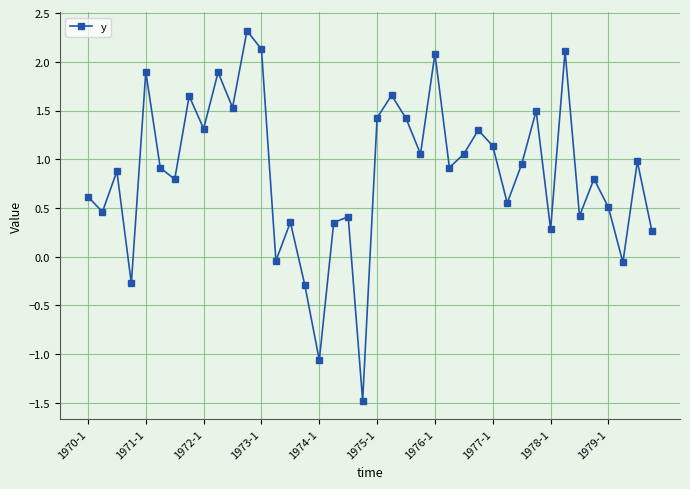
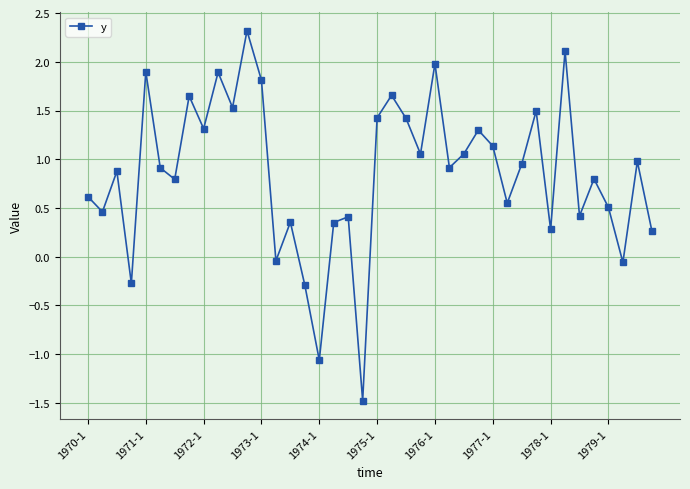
1973-1: 2.1 -> 1.8
1976-1: 2.1 -> 2.0
